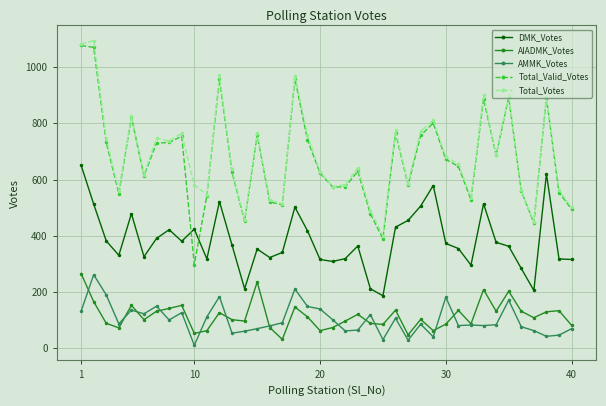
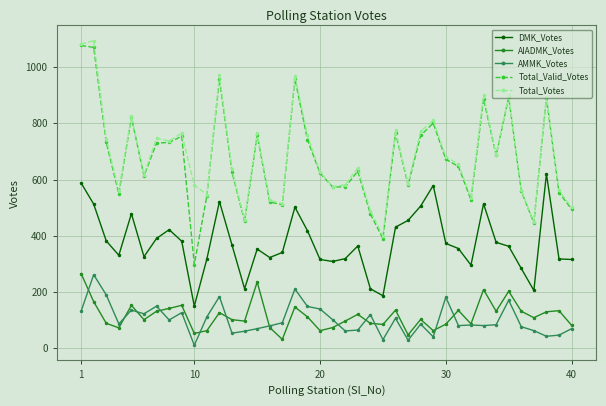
DMK_Votes, 1: 650 -> 590
DMK_Votes, 10: 420 -> 150
